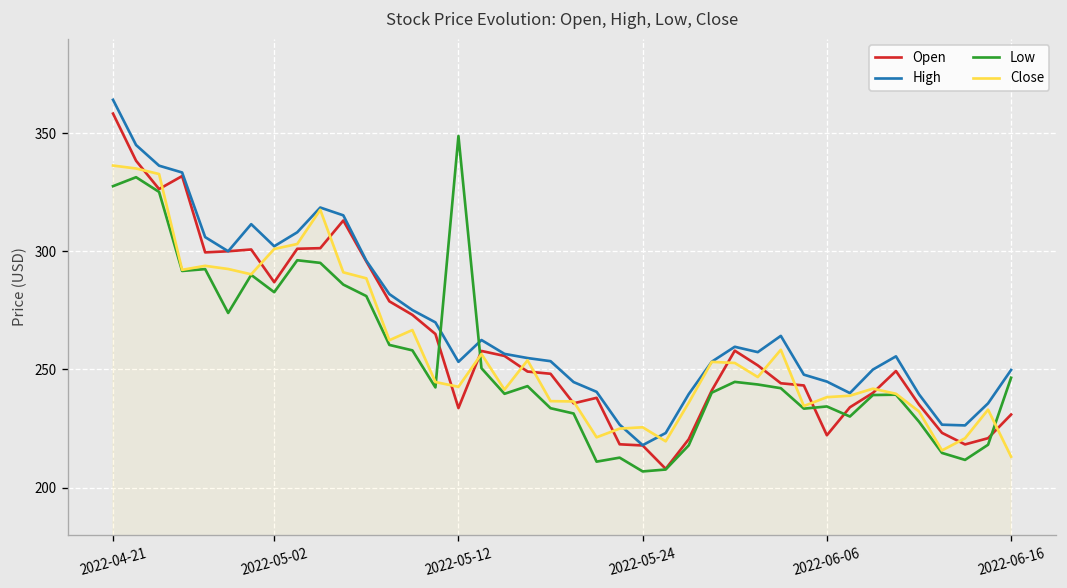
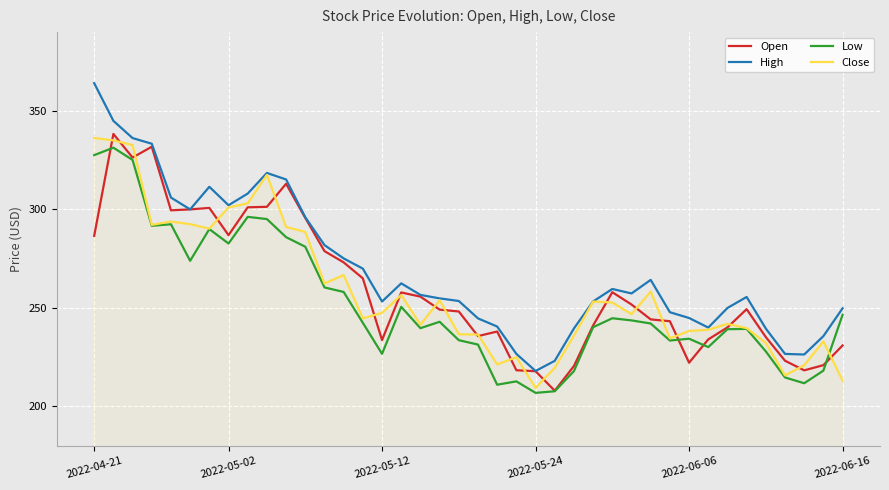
Open, 2022-04-21: 358 -> 287
Low, 2022-05-12: 349 -> 227
Close, 2022-05-12: 243 -> 247
Close, 2022-05-24: 226 -> 209
